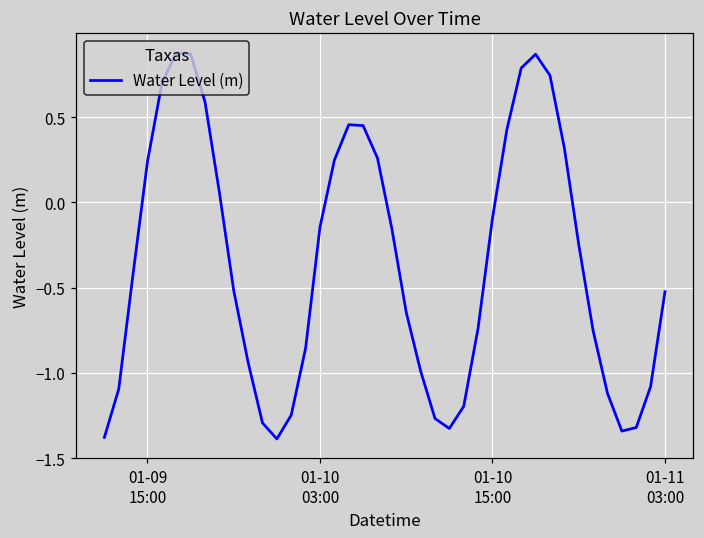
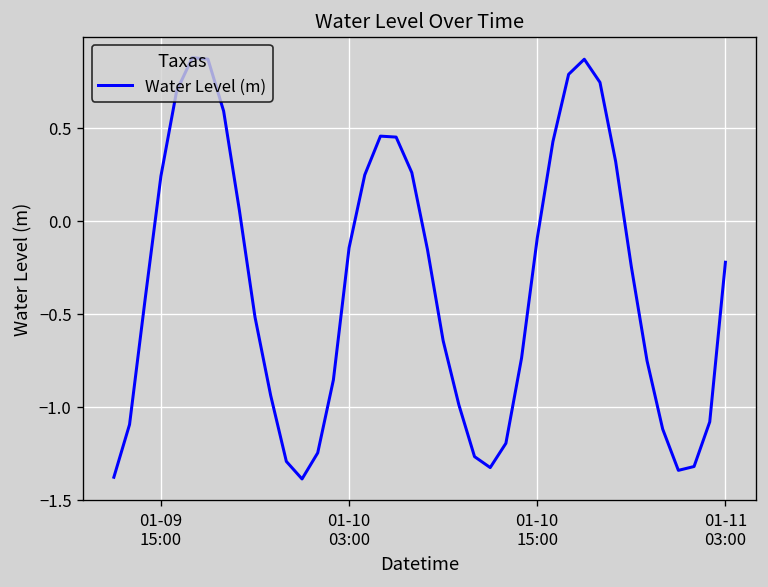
01-11 03:00: -0.52 -> -0.22
